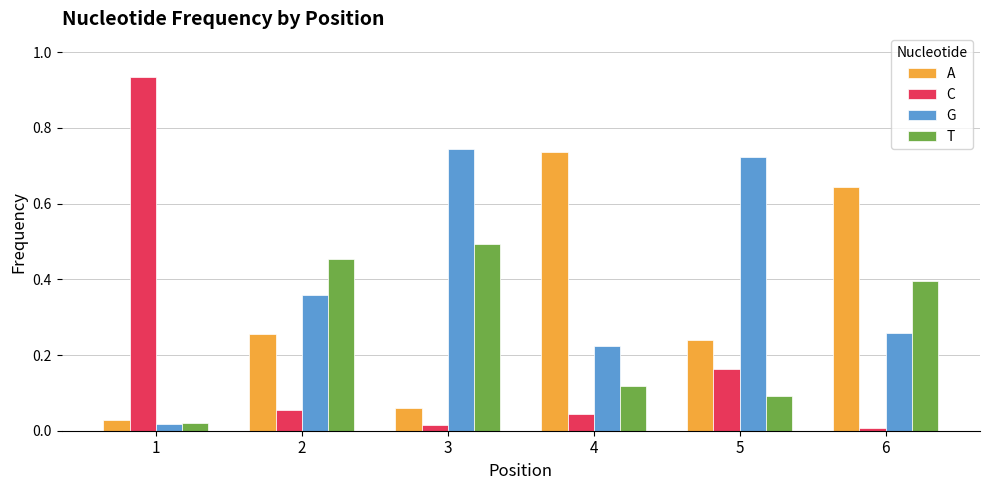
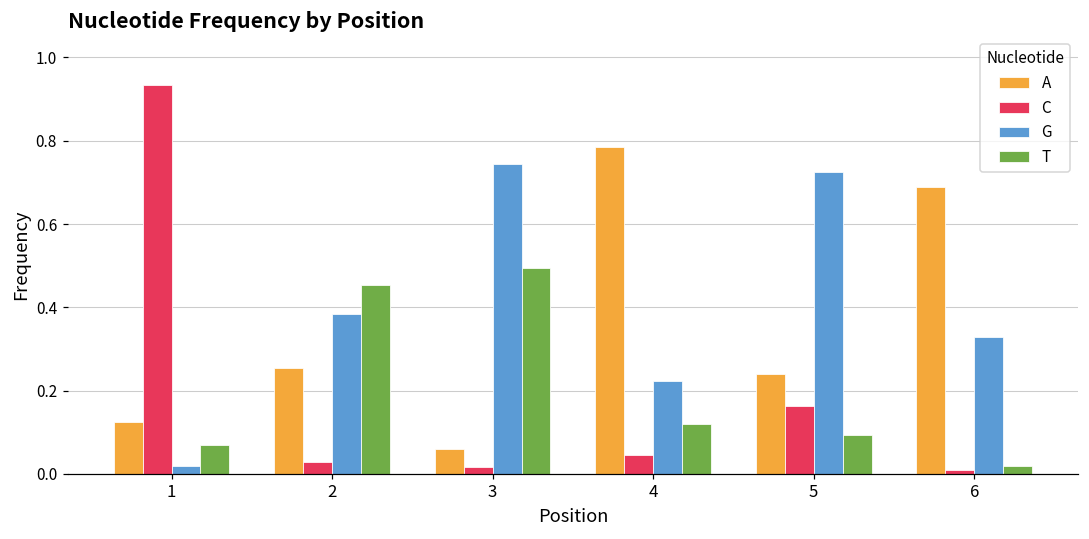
A, 1: 0.03 -> 0.13
T, 1: 0.02 -> 0.07
C, 2: 0.06 -> 0.03
G, 2: 0.36 -> 0.38
A, 4: 0.74 -> 0.79
A, 6: 0.64 -> 0.69
G, 6: 0.26 -> 0.33
T, 6: 0.40 -> 0.02
